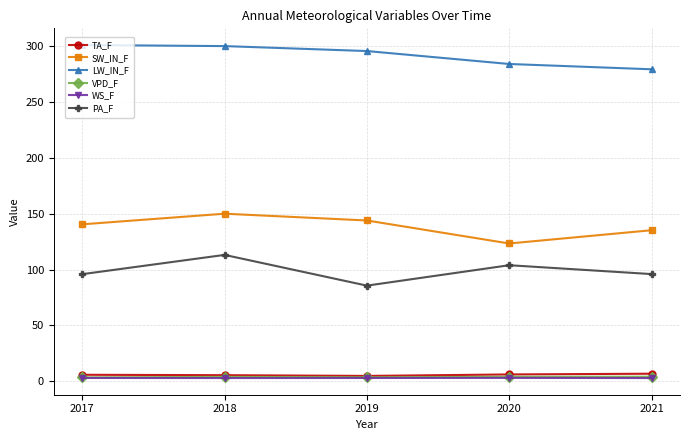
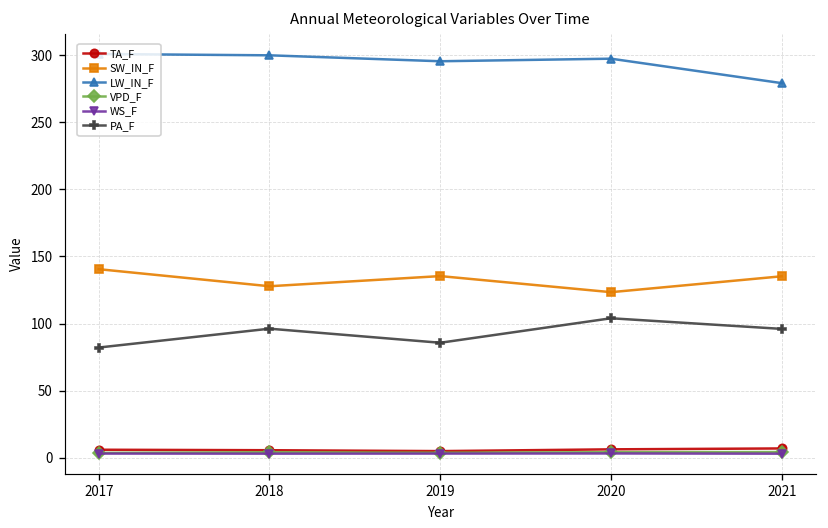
PA_F, 2017: 96 -> 82
SW_IN_F, 2018: 150 -> 128
PA_F, 2018: 113 -> 96
SW_IN_F, 2019: 144 -> 135
LW_IN_F, 2020: 284 -> 298
